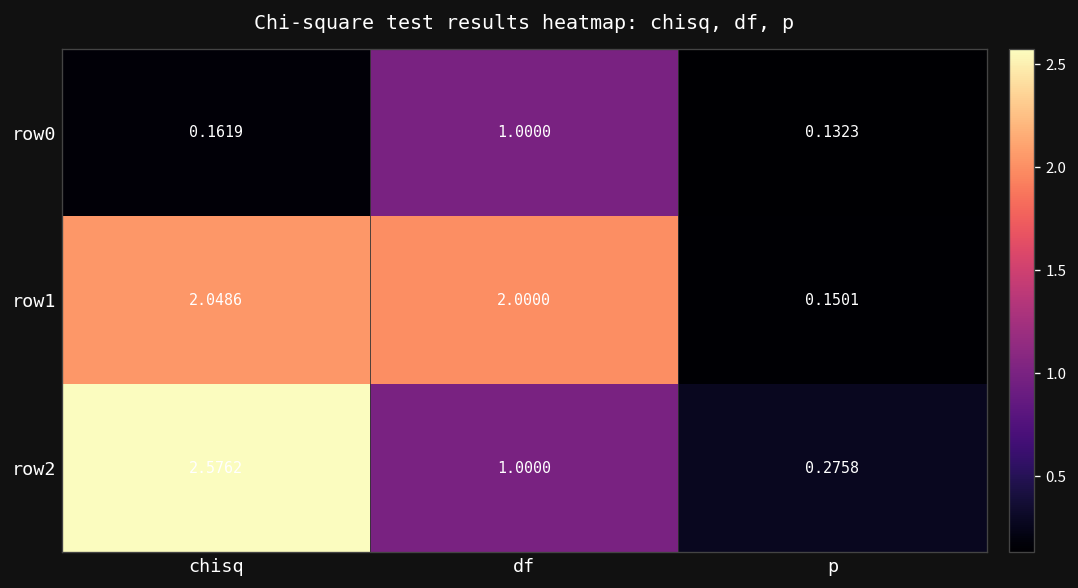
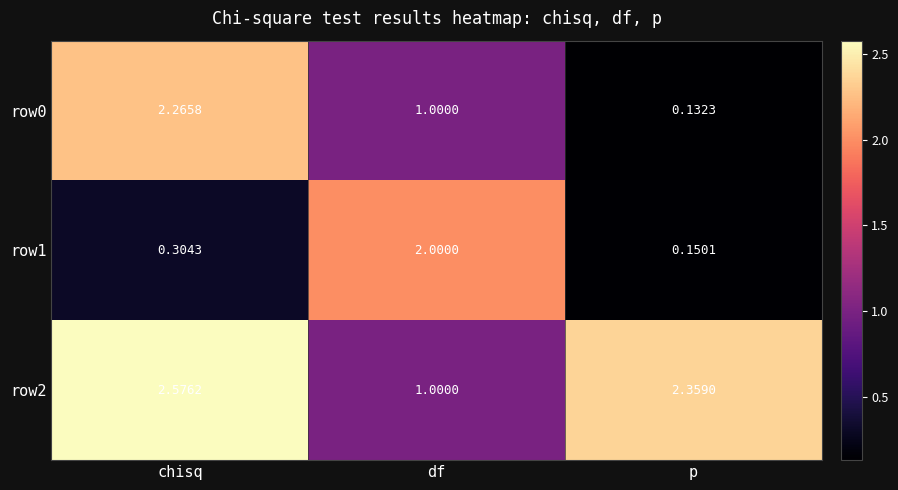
row0, chisq: 0.1619 -> 2.2658
row1, chisq: 2.0486 -> 0.3043
row2, p: 0.2758 -> 2.3590
